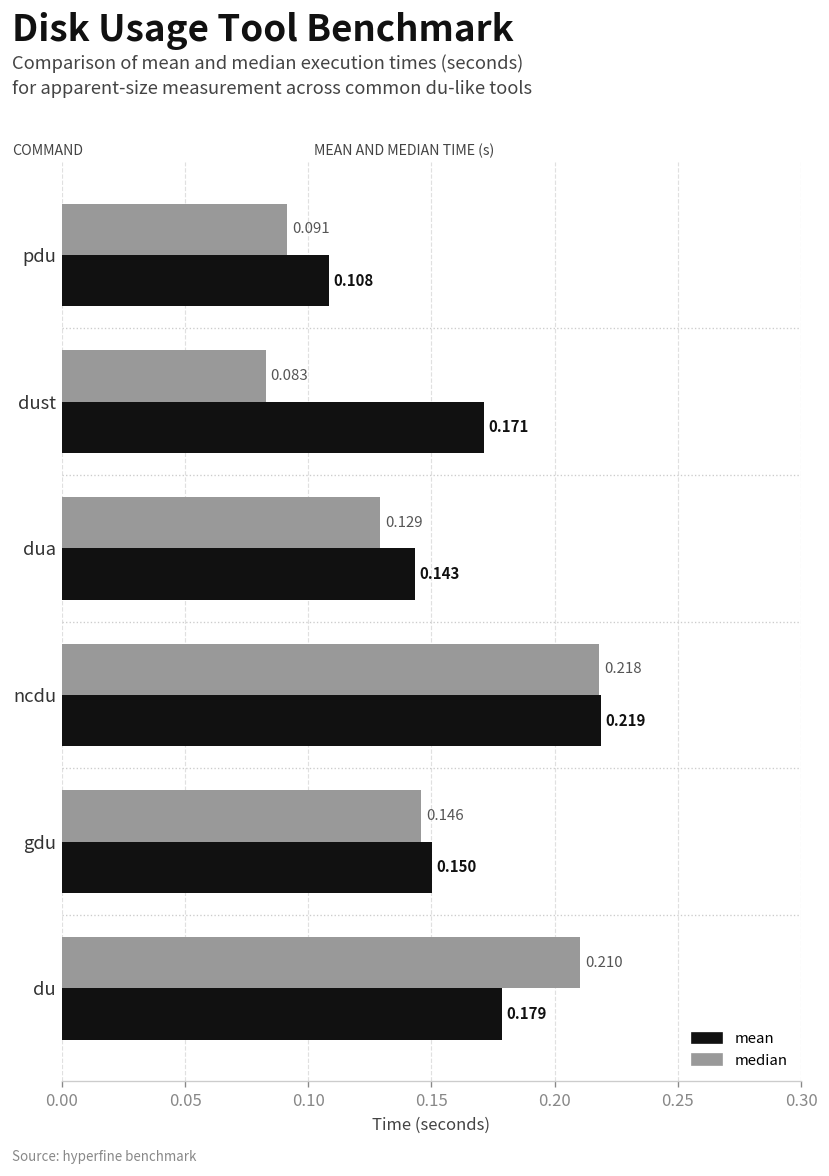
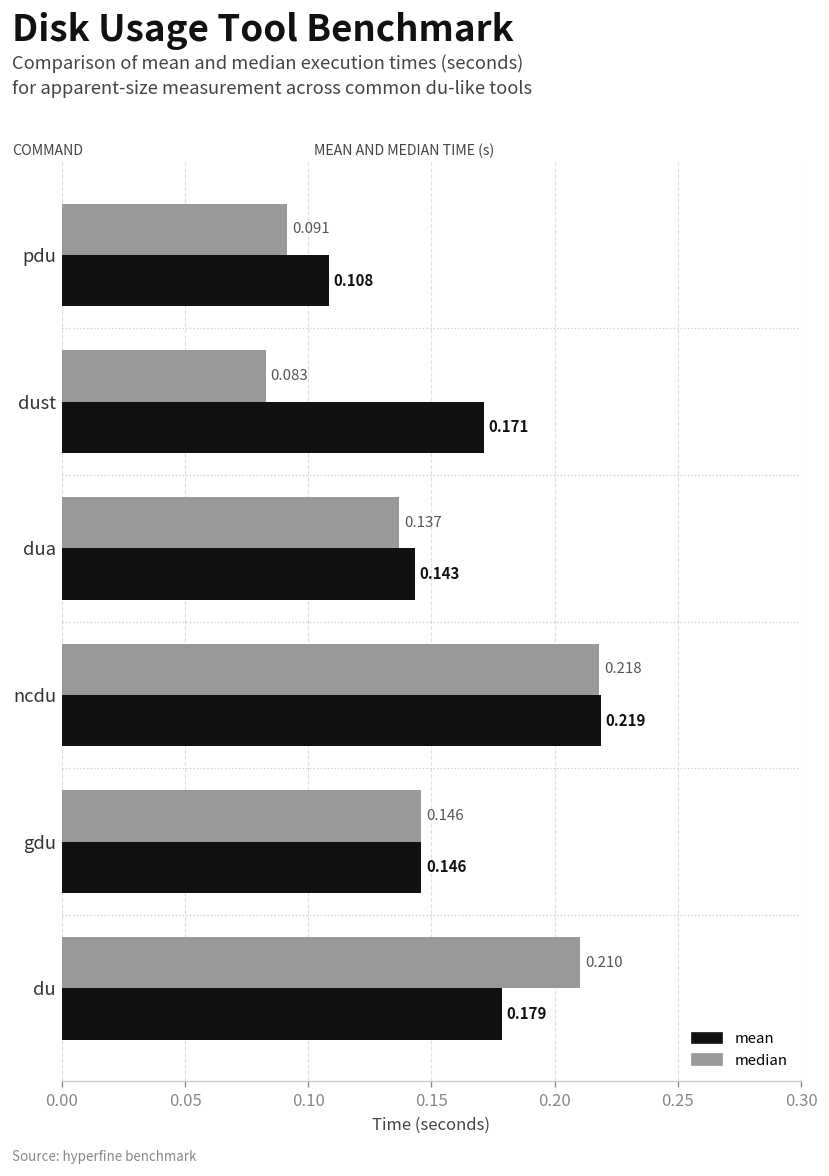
median, dua: 0.129 -> 0.137
mean, gdu: 0.150 -> 0.146
